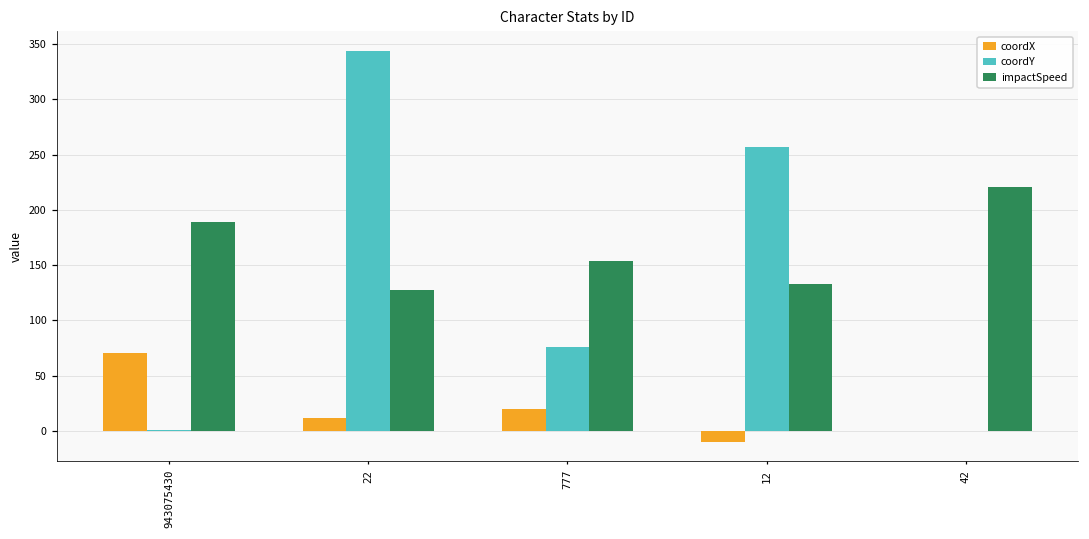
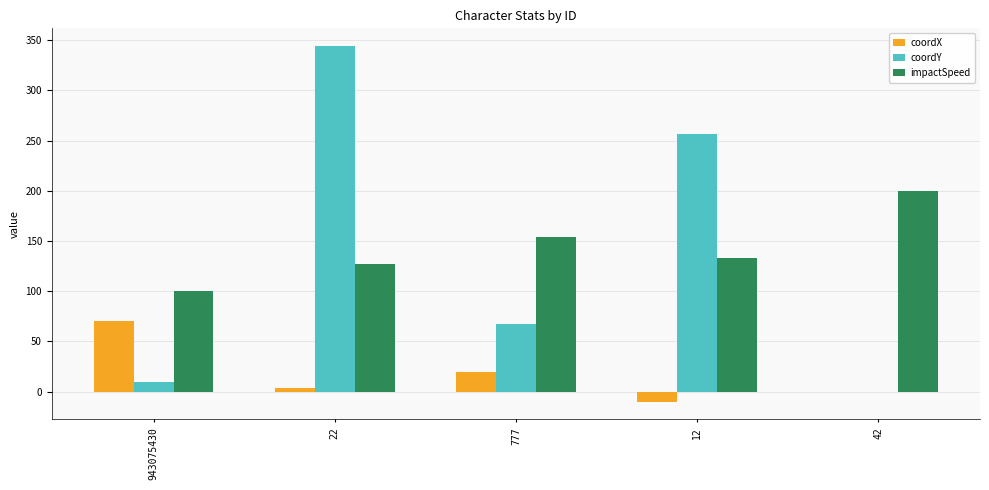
coordY, 943075430: 1 -> 10
impactSpeed, 943075430: 189 -> 100
coordX, 22: 12 -> 4
coordY, 777: 76 -> 68
impactSpeed, 42: 221 -> 200
